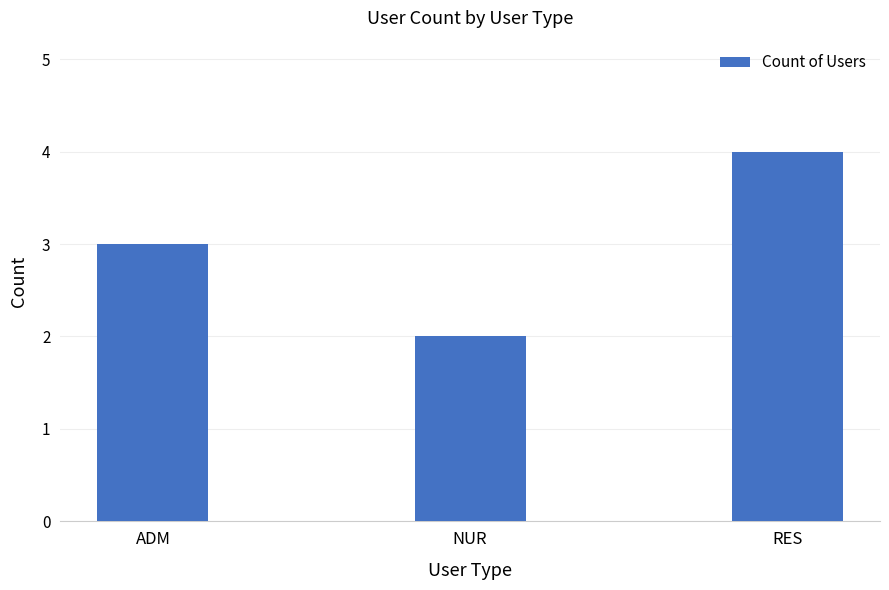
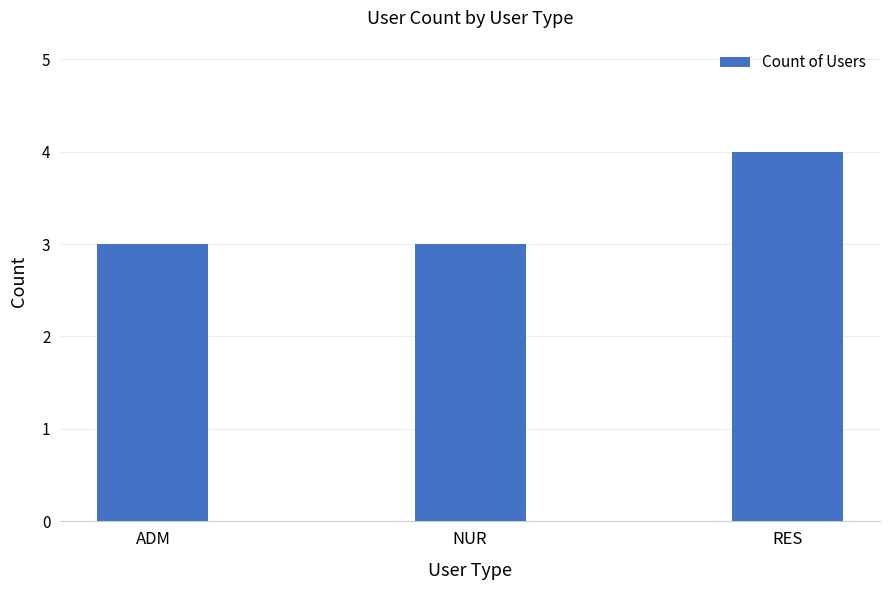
NUR: 2 -> 3
